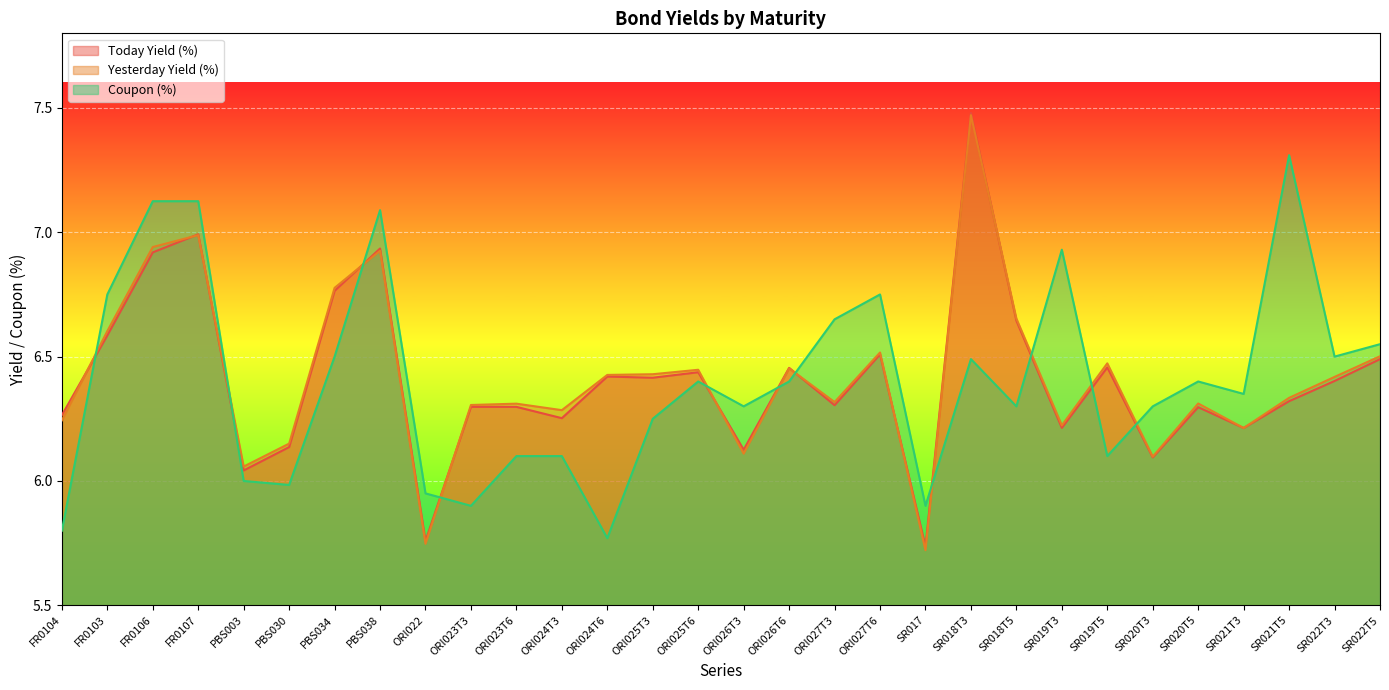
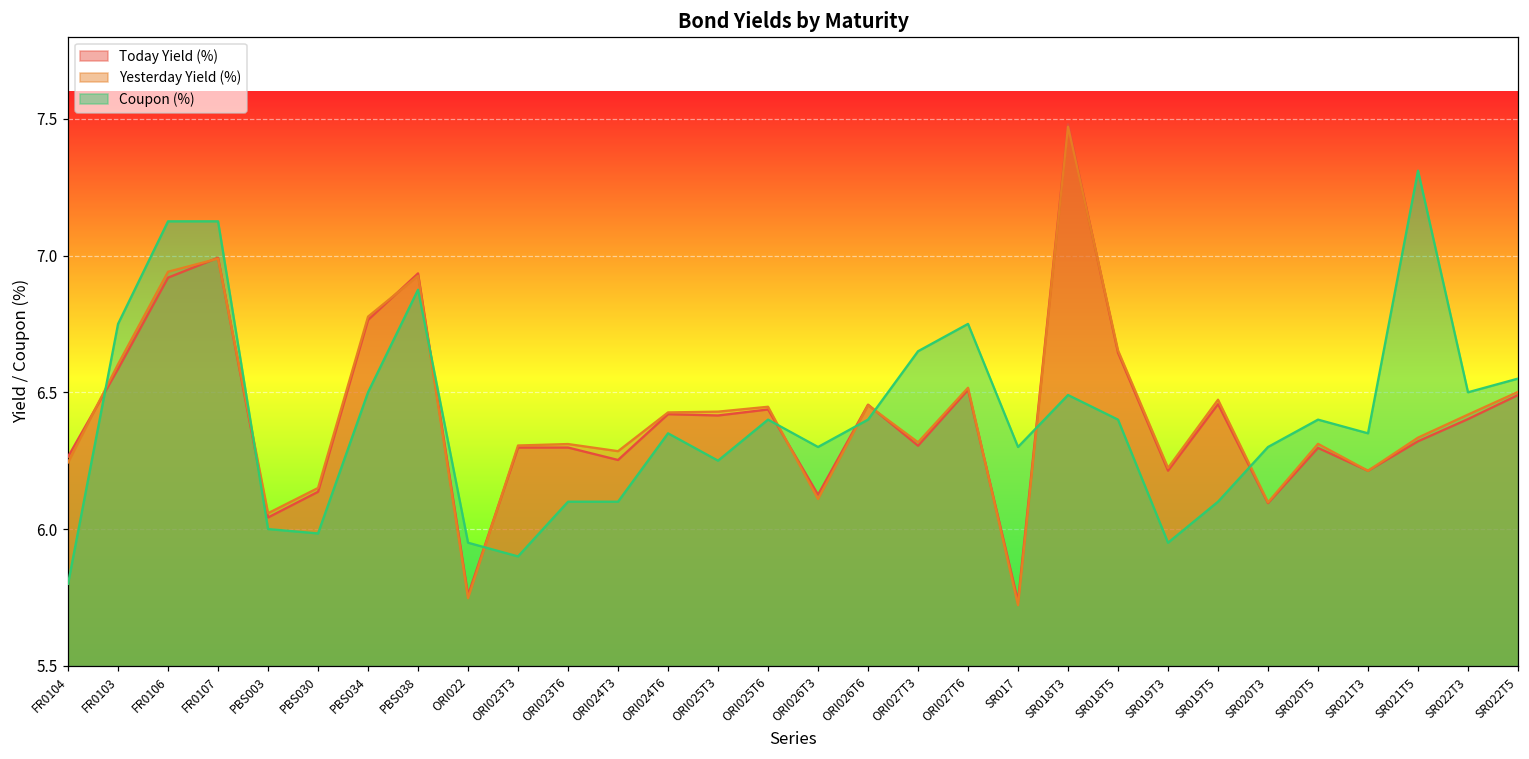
Coupon (%), PBS038: 7.09 -> 6.88
Coupon (%), ORI024T6: 5.77 -> 6.35
Coupon (%), SR017: 5.9 -> 6.3
Coupon (%), SR018T5: 6.3 -> 6.4
Coupon (%), SR019T3: 6.93 -> 5.95
